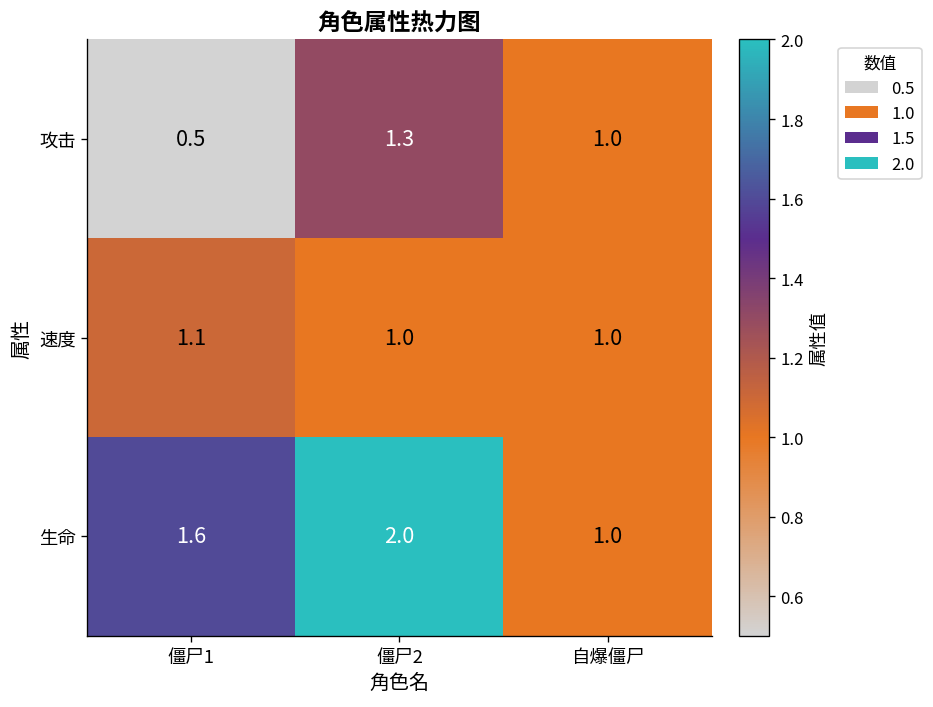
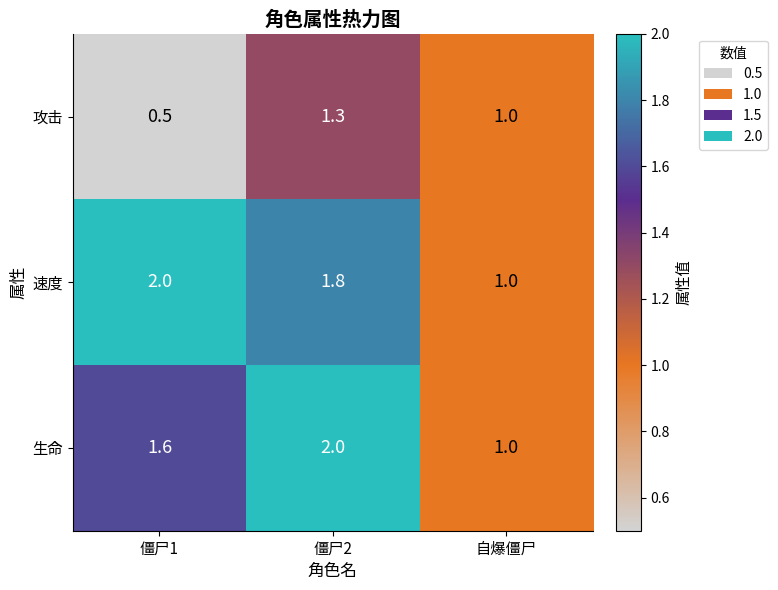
速度, 僵尸1: 1.1 -> 2.0
速度, 僵尸2: 1.0 -> 1.8
